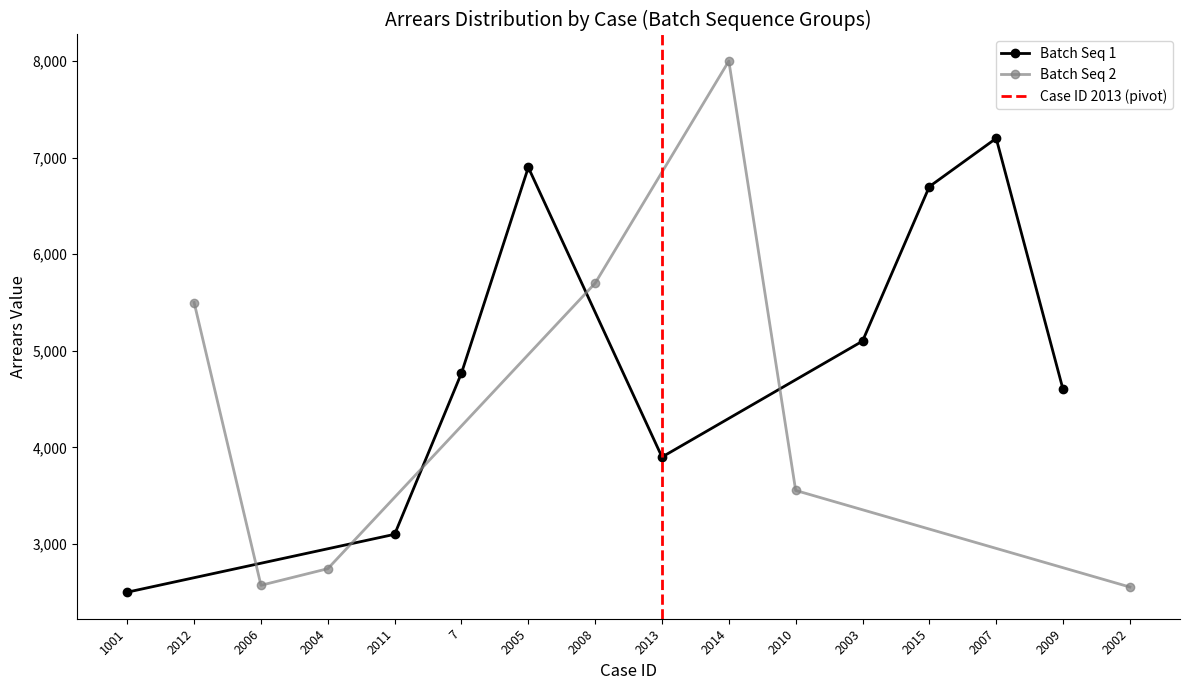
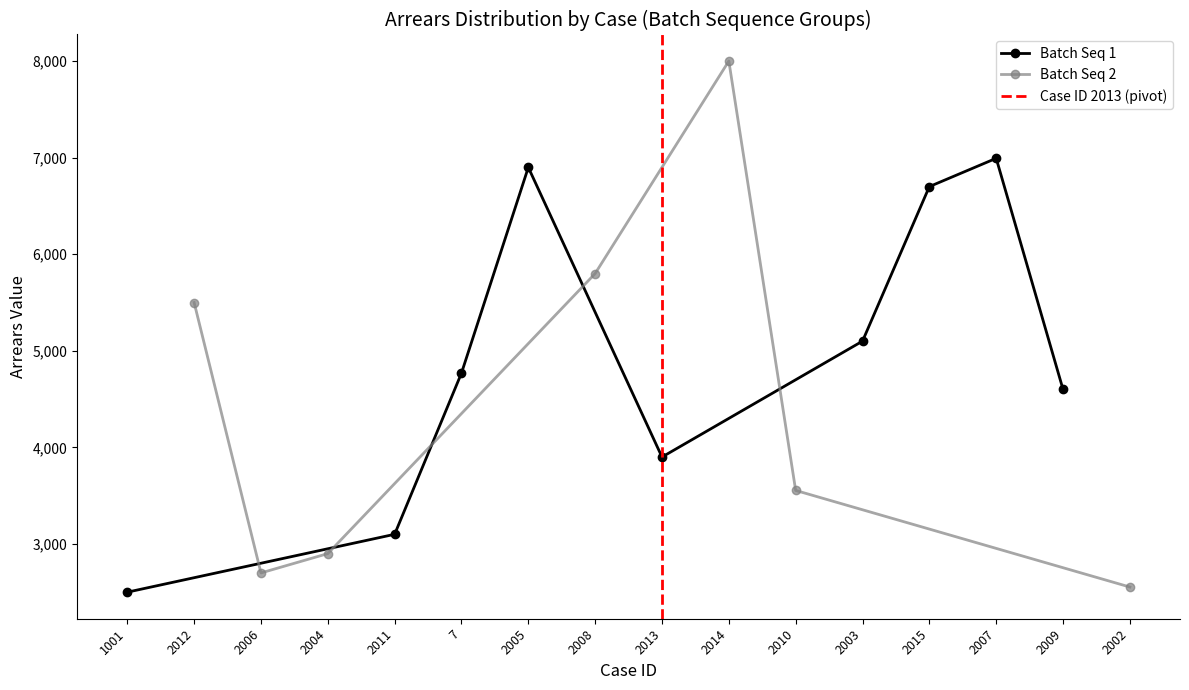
Batch Seq 2, 2006: 2,600 -> 2,700
Batch Seq 2, 2004: 2,700 -> 2,900
Batch Seq 2, 2008: 5,700 -> 5,800
Batch Seq 1, 2007: 7,200 -> 7,000
